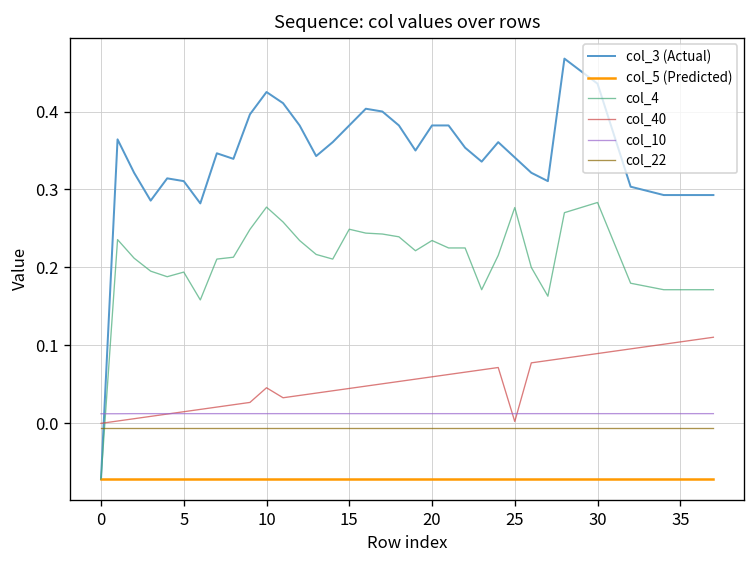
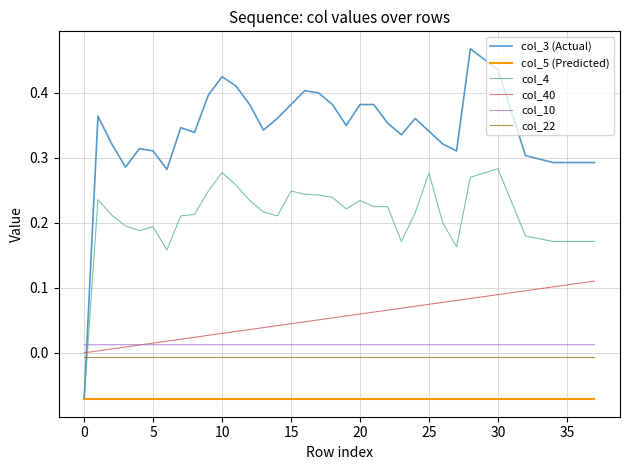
col_40, 10: 0.05 -> 0.03
col_40, 25: 0.00 -> 0.07
